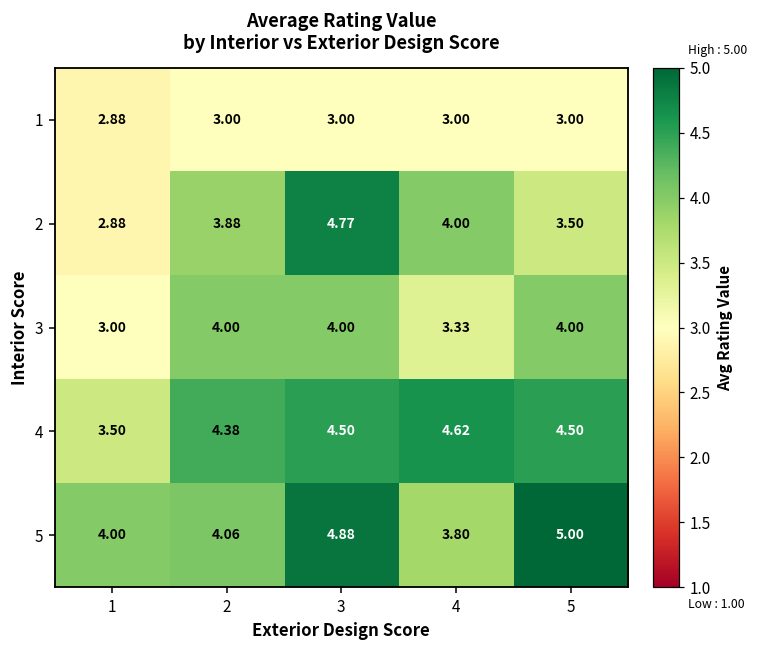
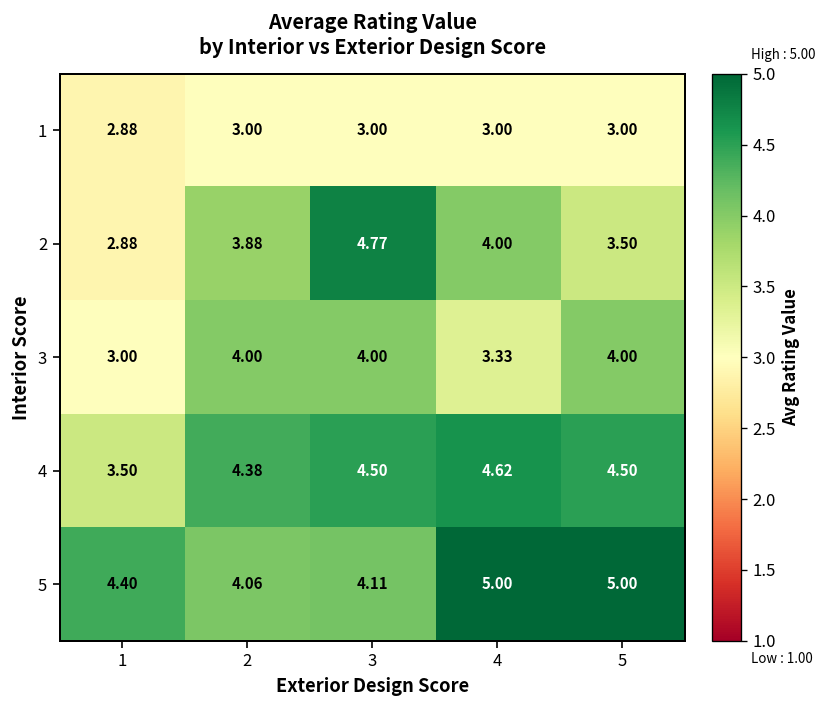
5, 1: 4.00 -> 4.40
5, 3: 4.88 -> 4.11
5, 4: 3.80 -> 5.00
